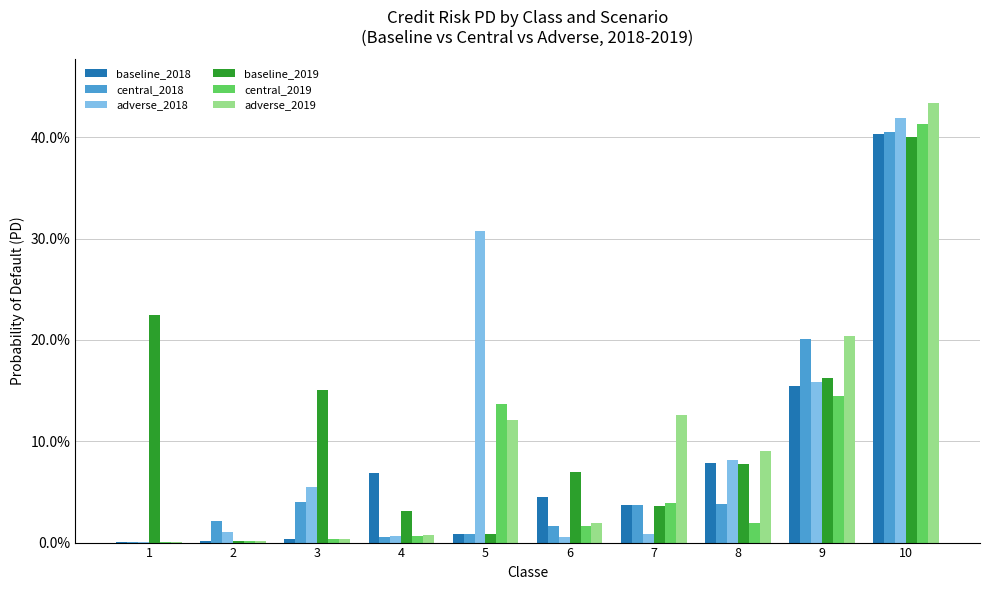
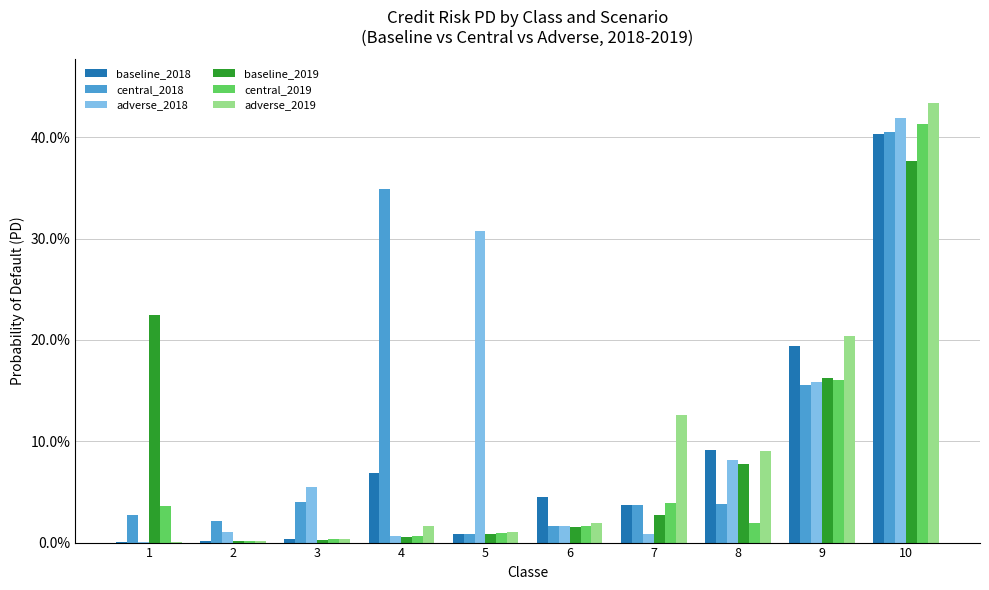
central_2018, 1: 0.1% -> 2.7%
central_2019, 1: 0.1% -> 3.6%
baseline_2019, 3: 15.1% -> 0.3%
central_2018, 4: 0.6% -> 34.9%
baseline_2019, 4: 3.1% -> 0.6%
adverse_2019, 4: 0.7% -> 1.6%
central_2019, 5: 13.7% -> 0.9%
adverse_2019, 5: 12.1% -> 1.1%
adverse_2018, 6: 0.6% -> 1.6%
baseline_2019, 6: 7.0% -> 1.5%
baseline_2019, 7: 3.6% -> 2.7%
baseline_2018, 8: 7.9% -> 9.1%
baseline_2018, 9: 15.4% -> 19.4%
central_2018, 9: 20.1% -> 15.6%
central_2019, 9: 14.5% -> 16.1%
baseline_2019, 10: 40.0% -> 37.6%
